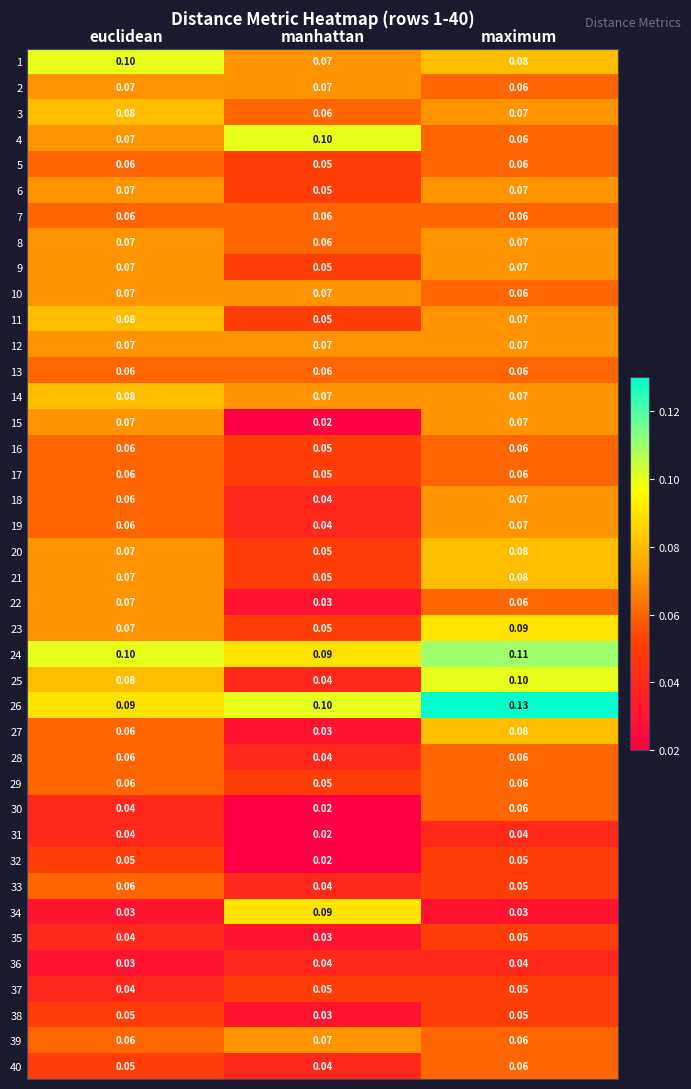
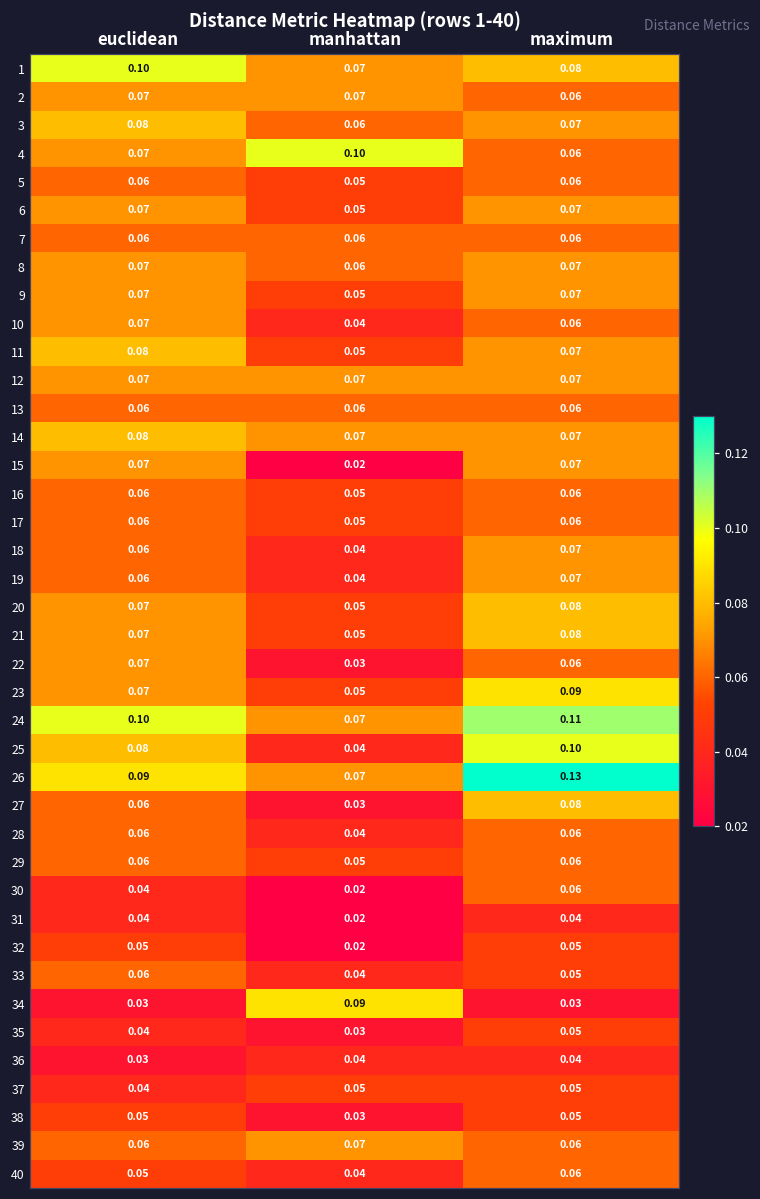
10, manhattan: 0.07 -> 0.04
24, manhattan: 0.09 -> 0.07
26, manhattan: 0.10 -> 0.07
